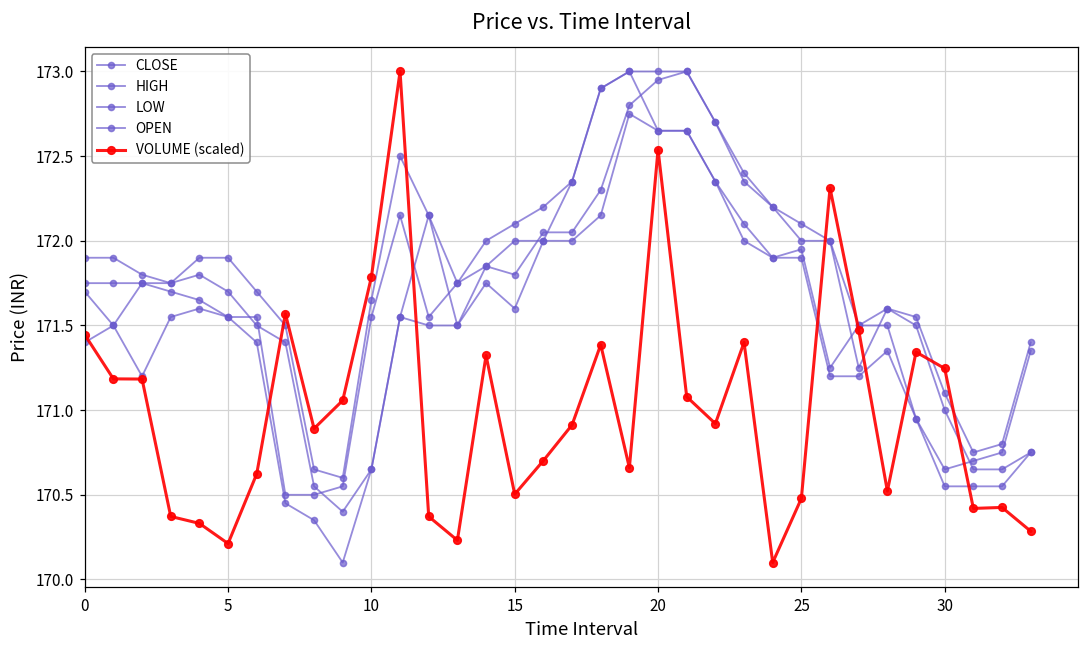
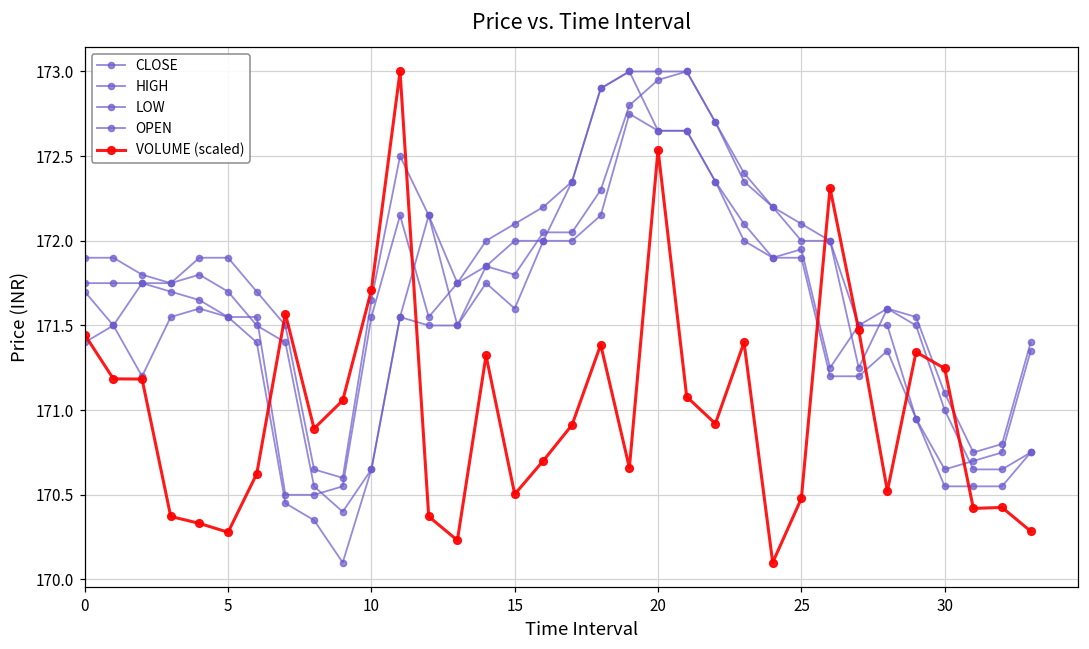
VOLUME (scaled), 5: 170.21 -> 170.28
VOLUME (scaled), 10: 171.79 -> 171.71
